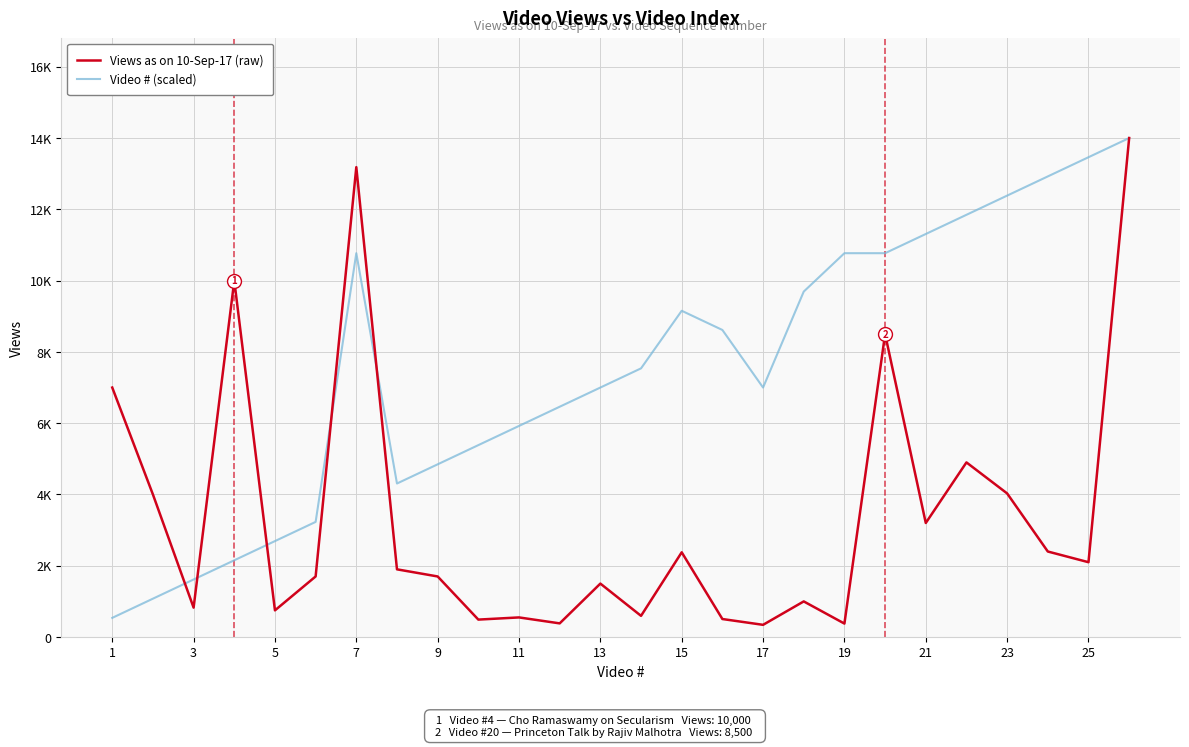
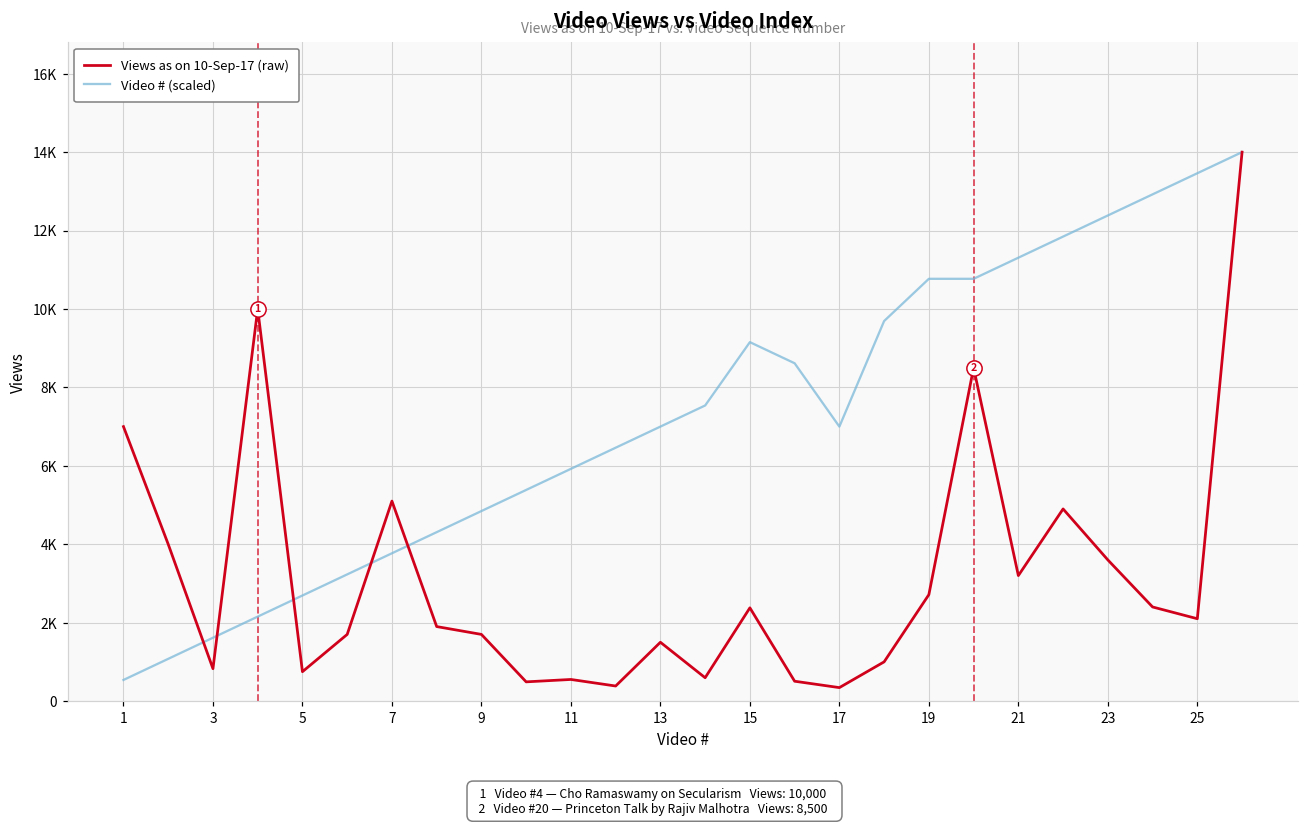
Views as on 10-Sep-17 (raw), 7: 13200 -> 5100
Video # (scaled), 7: 10800 -> 3800
Views as on 10-Sep-17 (raw), 19: 400 -> 2700
Views as on 10-Sep-17 (raw), 23: 4000 -> 3600
